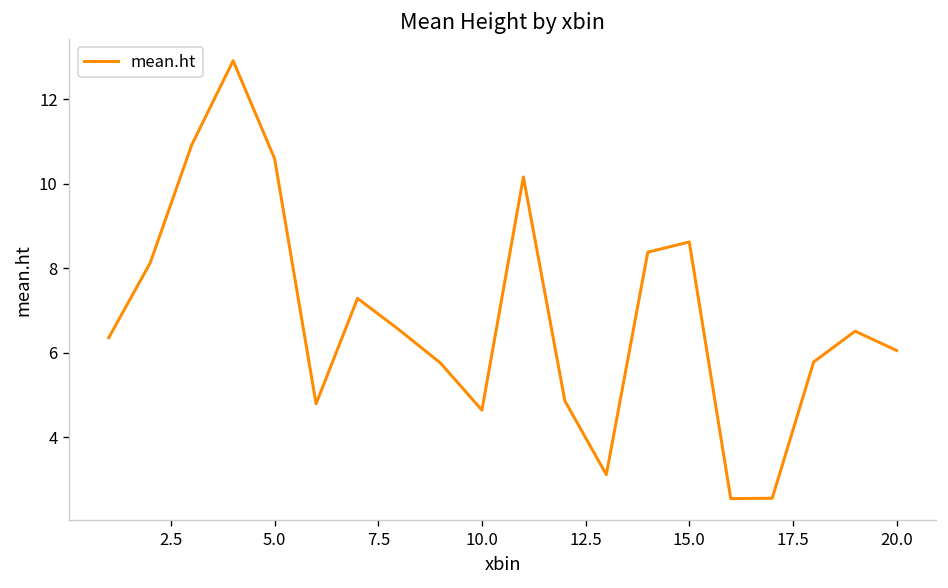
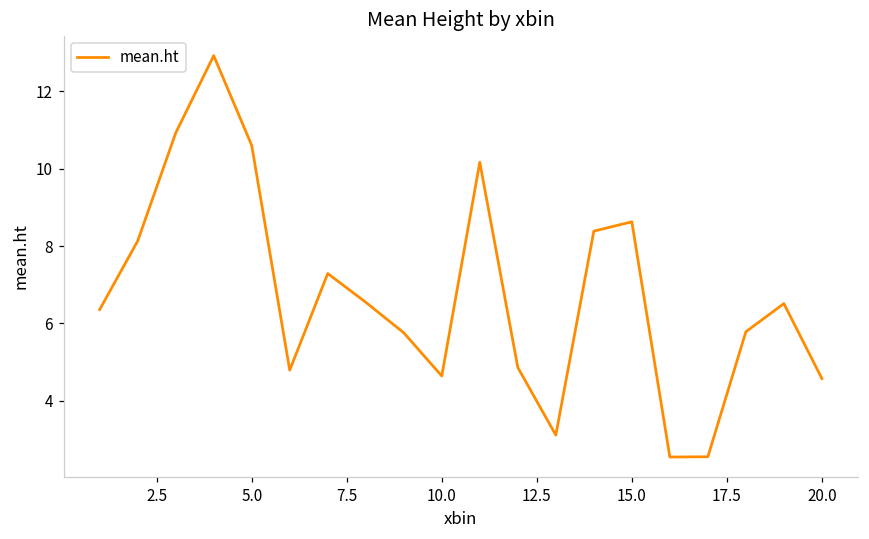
20.0: 6.1 -> 4.6
